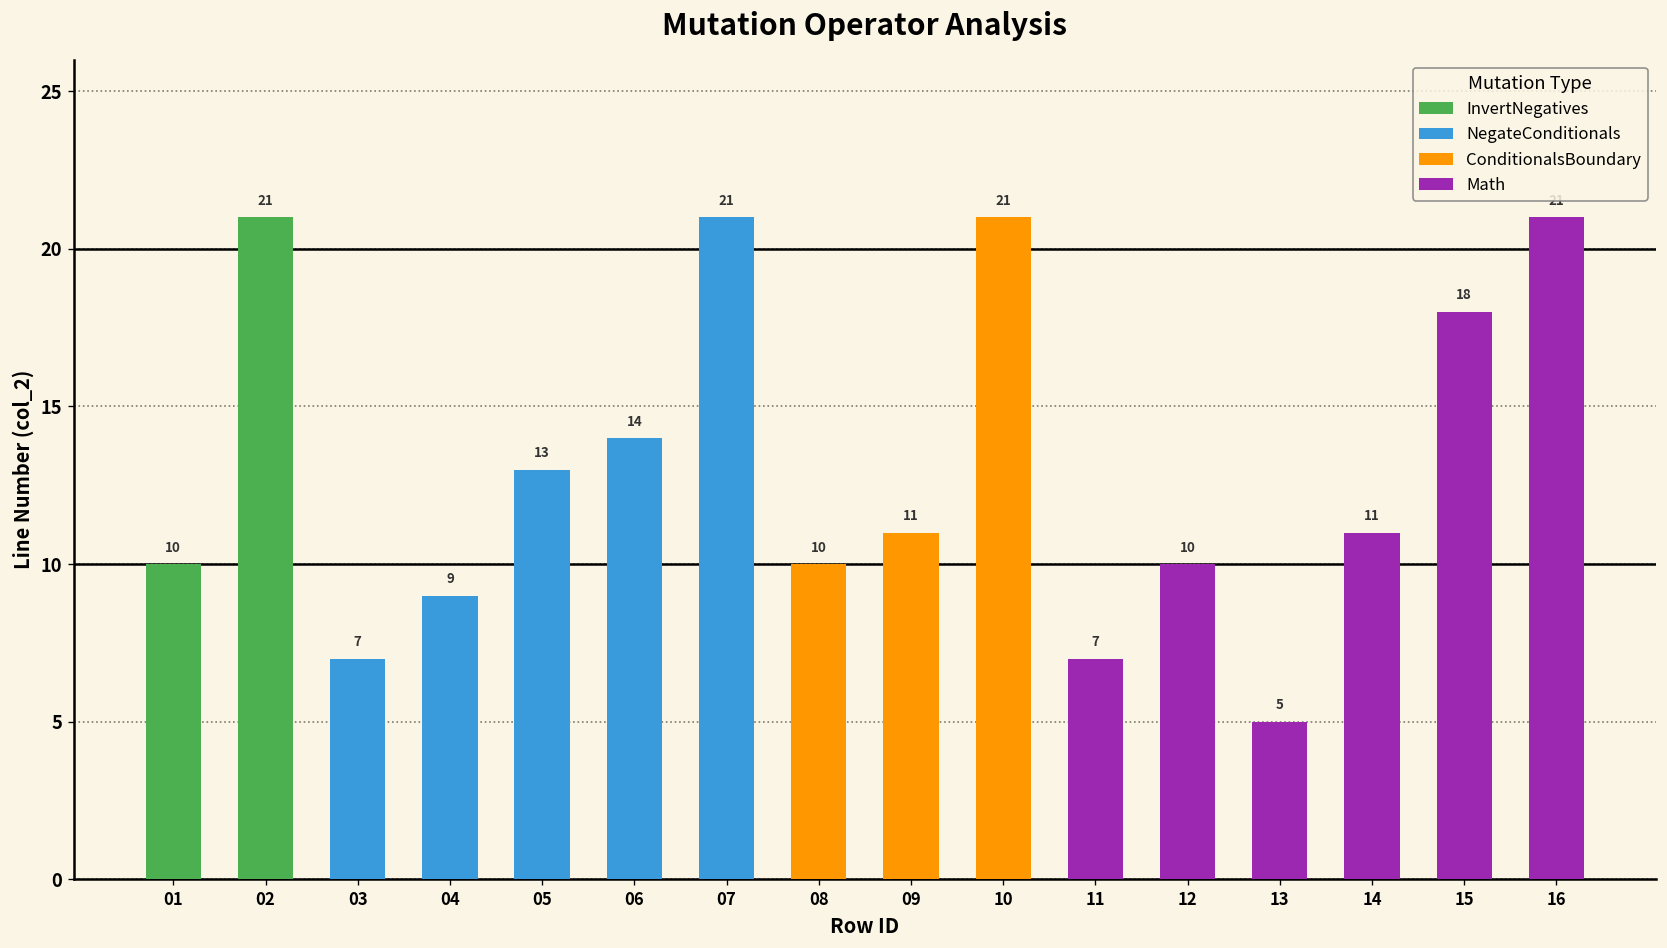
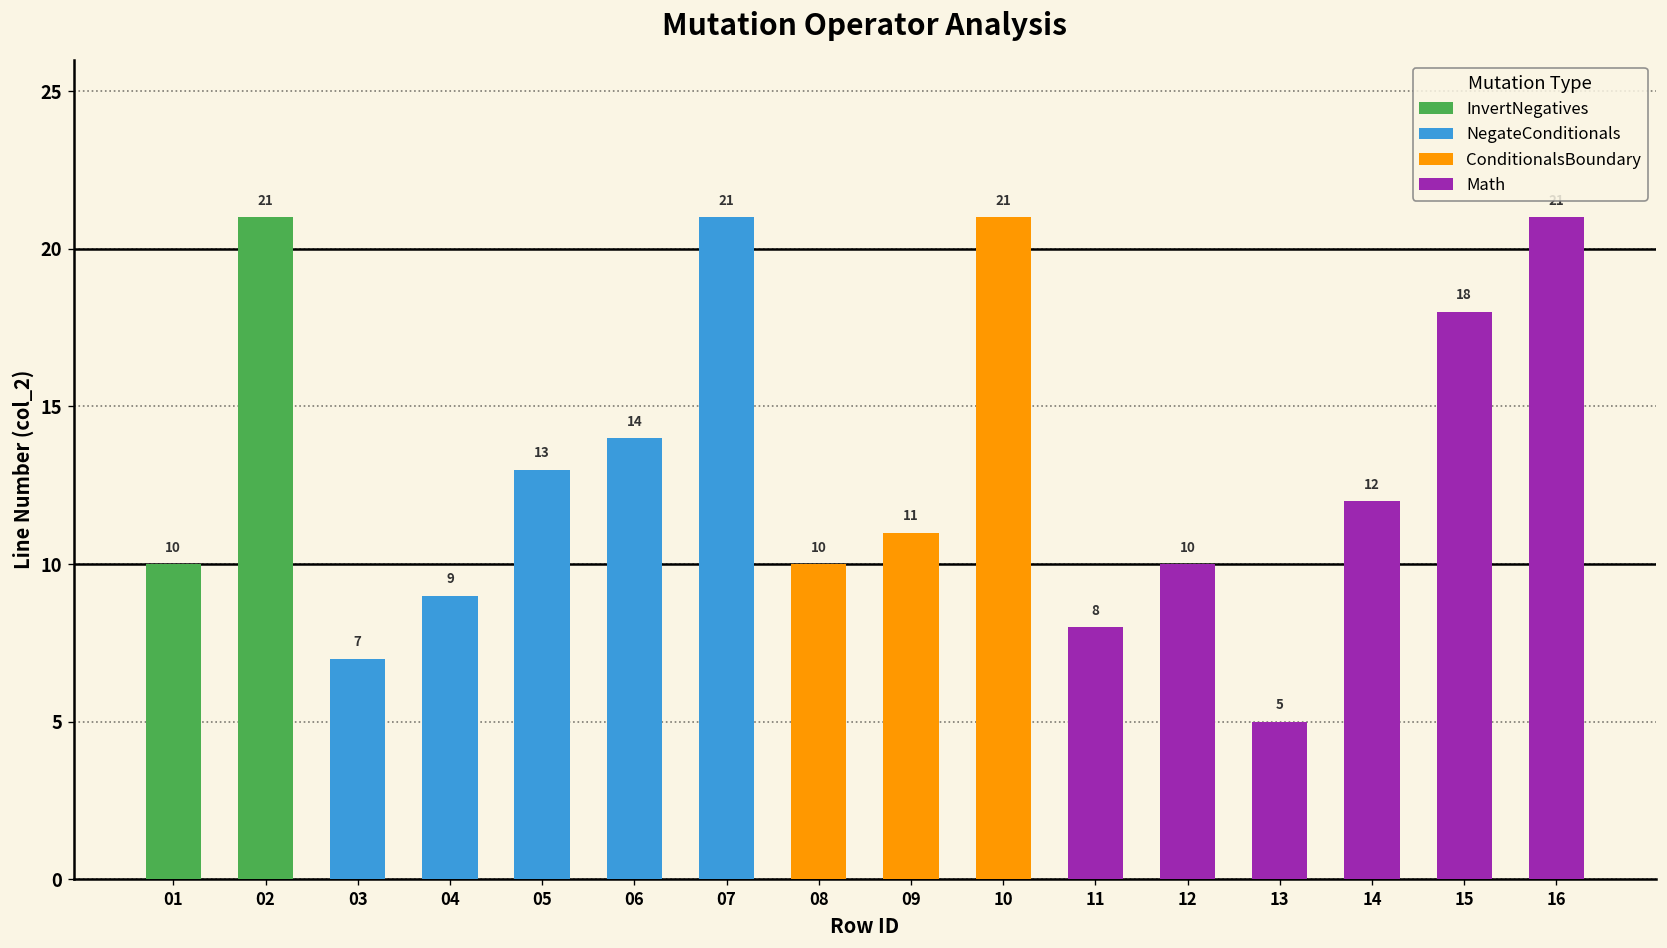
11: 7 -> 8
14: 11 -> 12
